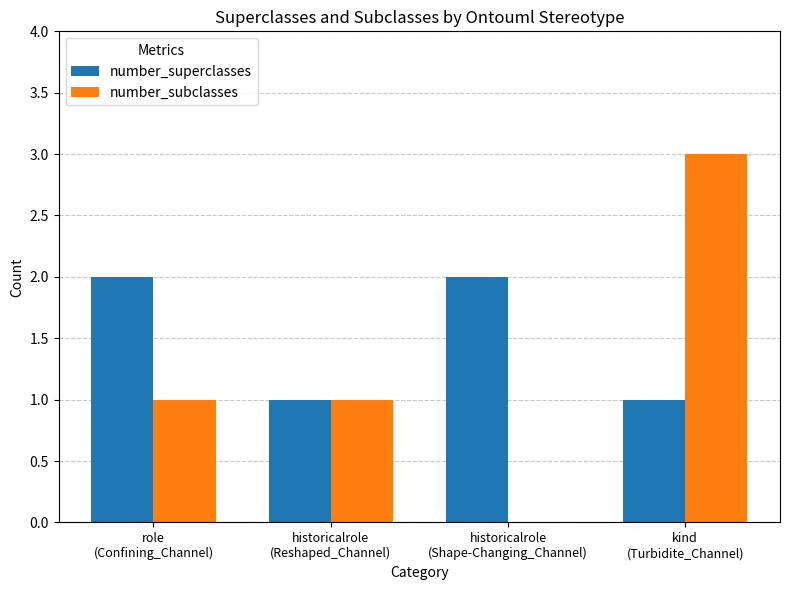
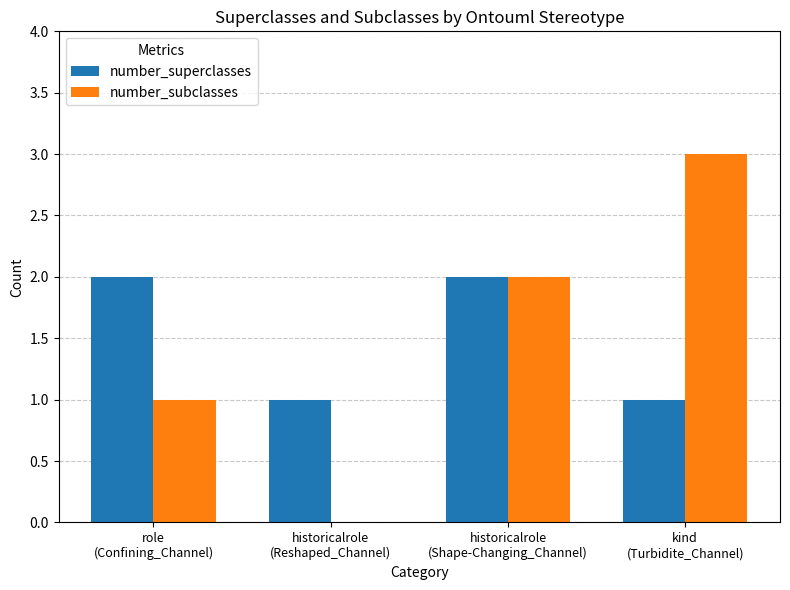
number_subclasses, historicalrole (Reshaped_Channel): 1 -> 0
number_subclasses, historicalrole (Shape-Changing_Channel): 0 -> 2
